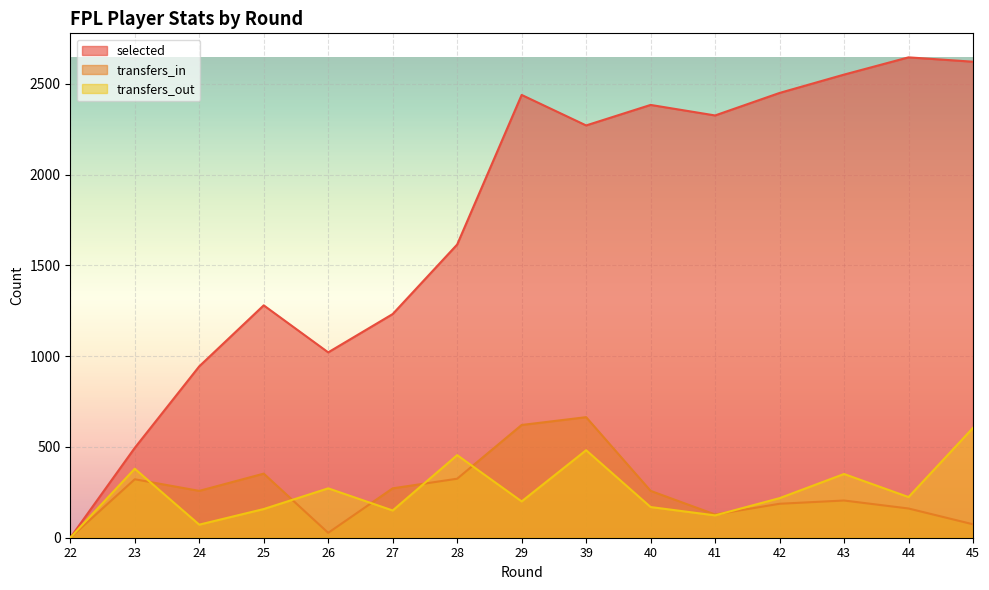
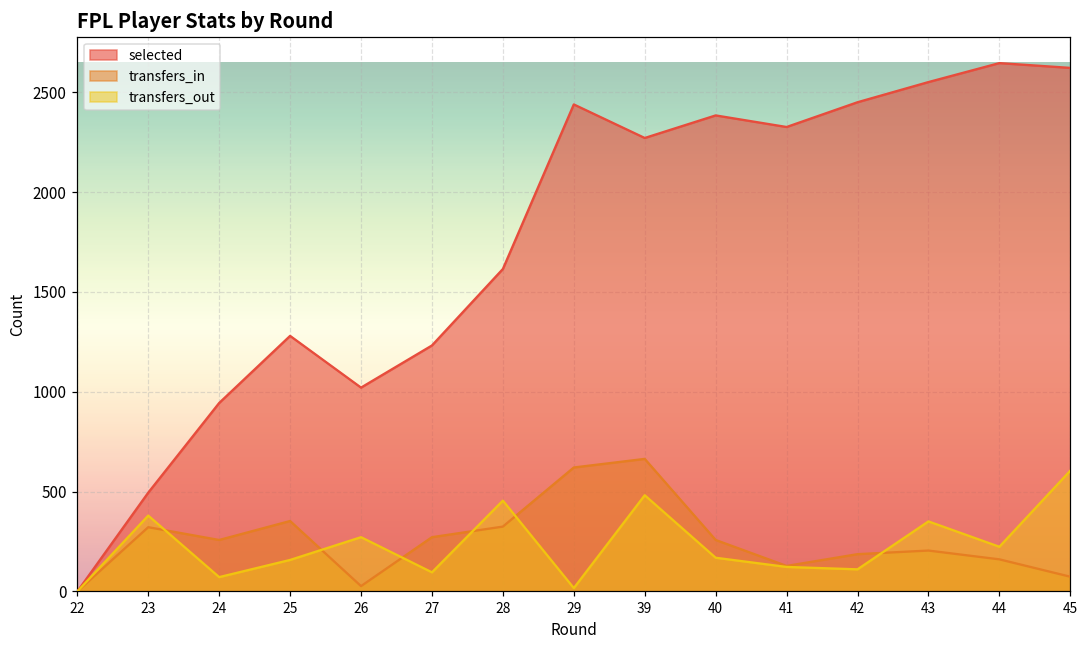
transfers_out, 27: 150 -> 100
transfers_out, 29: 200 -> 20
transfers_out, 42: 220 -> 110
